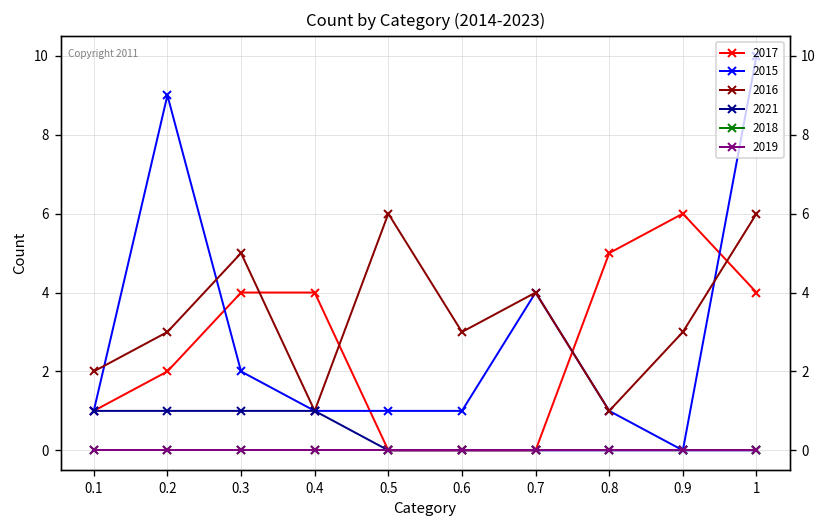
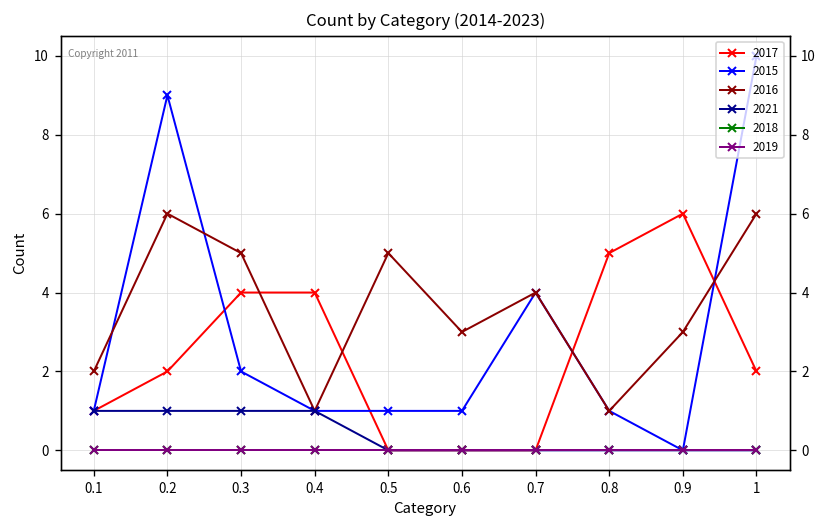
2016, 0.2: 3 -> 6
2016, 0.5: 6 -> 5
2017, 1: 4 -> 2
